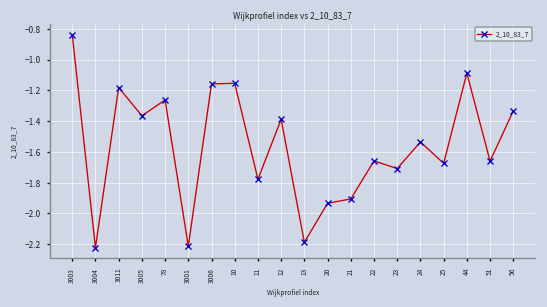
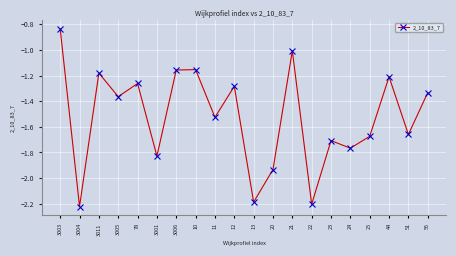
3001: -2.21 -> -1.83
11: -1.78 -> -1.53
12: -1.39 -> -1.28
21: -1.91 -> -1.01
22: -1.66 -> -2.20
24: -1.54 -> -1.77
44: -1.09 -> -1.21
